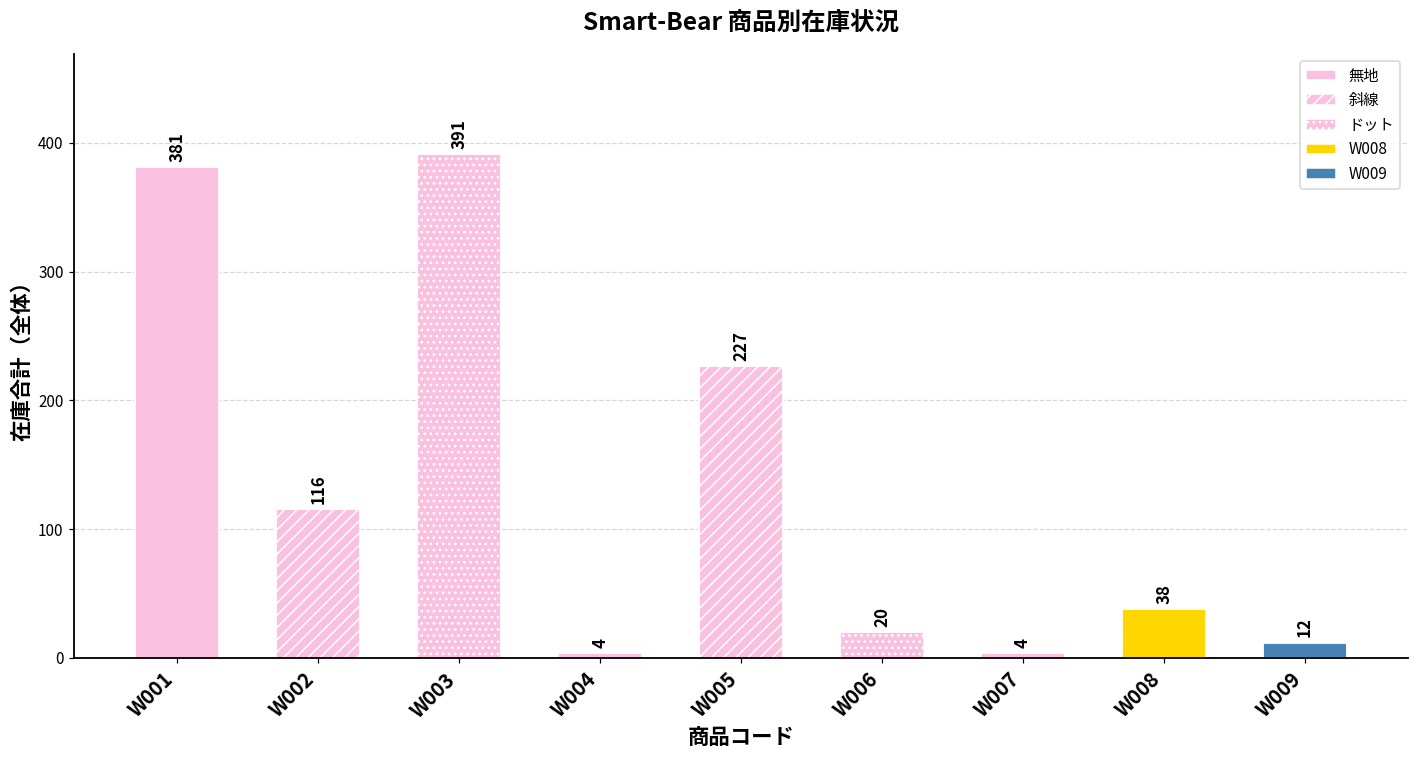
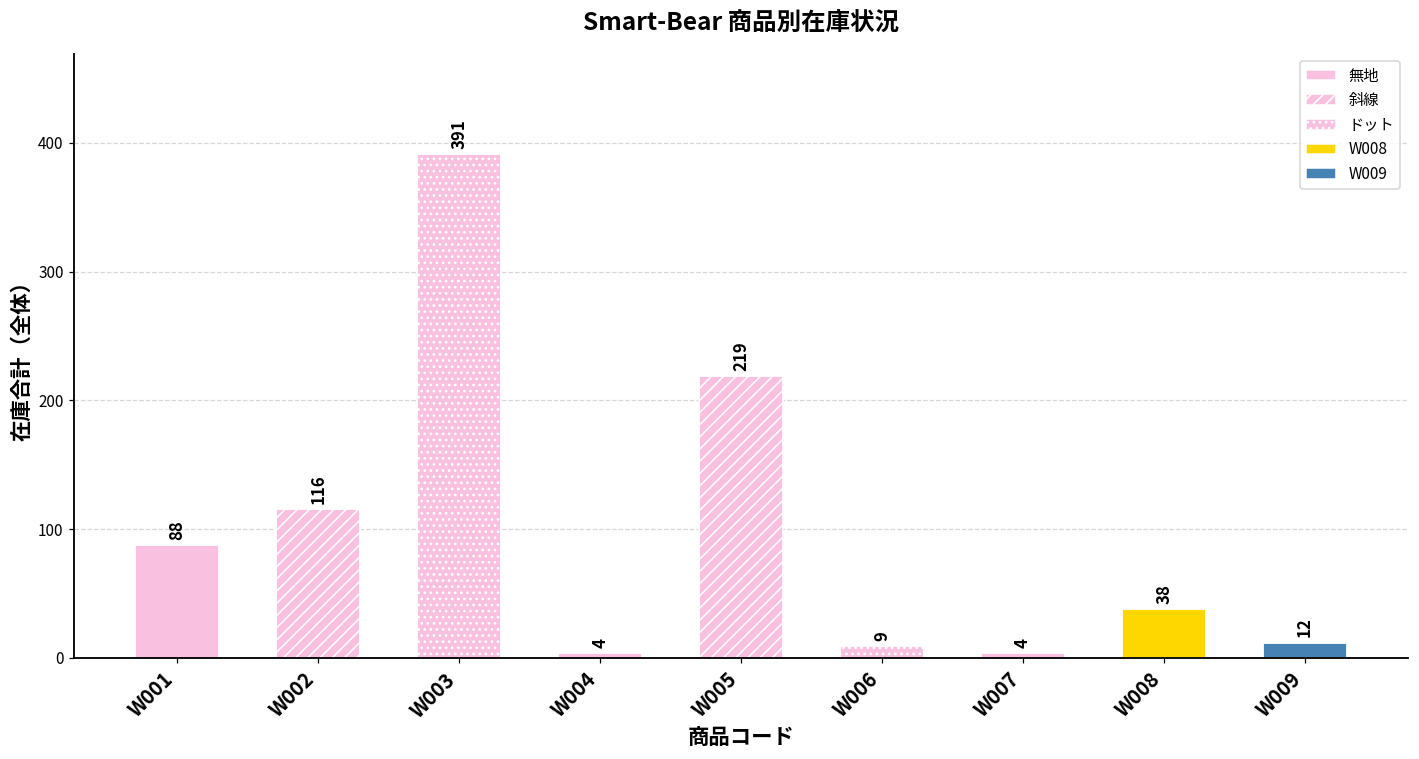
W001: 381 -> 88
W005: 227 -> 219
W006: 20 -> 9
